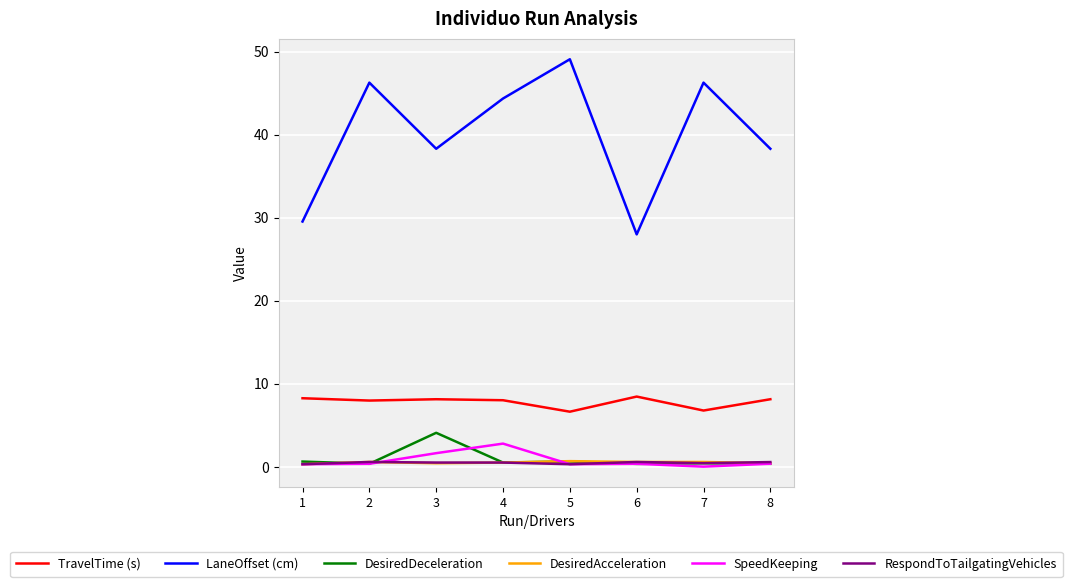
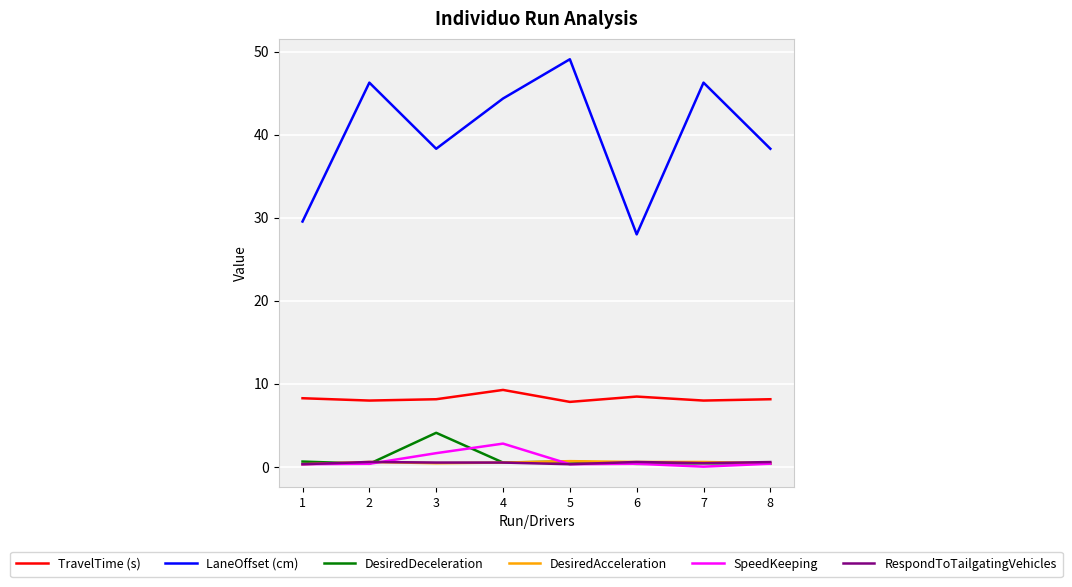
TravelTime (s), 4: 8 -> 9
TravelTime (s), 5: 7 -> 8
TravelTime (s), 7: 7 -> 8
